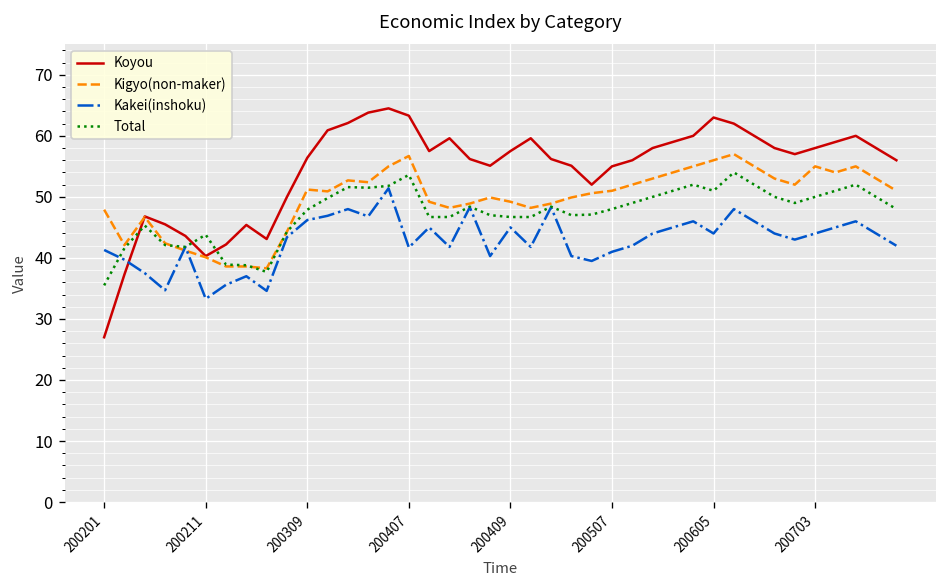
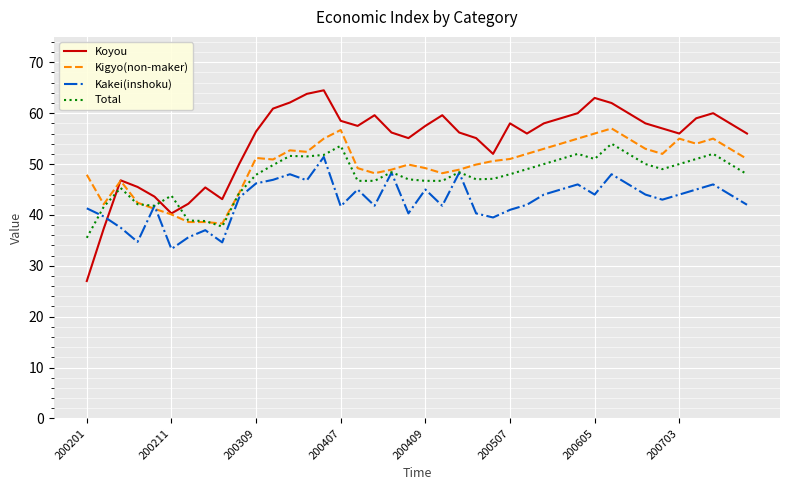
Koyou, 200407: 63 -> 59
Koyou, 200507: 55 -> 58
Koyou, 200703: 58 -> 56
